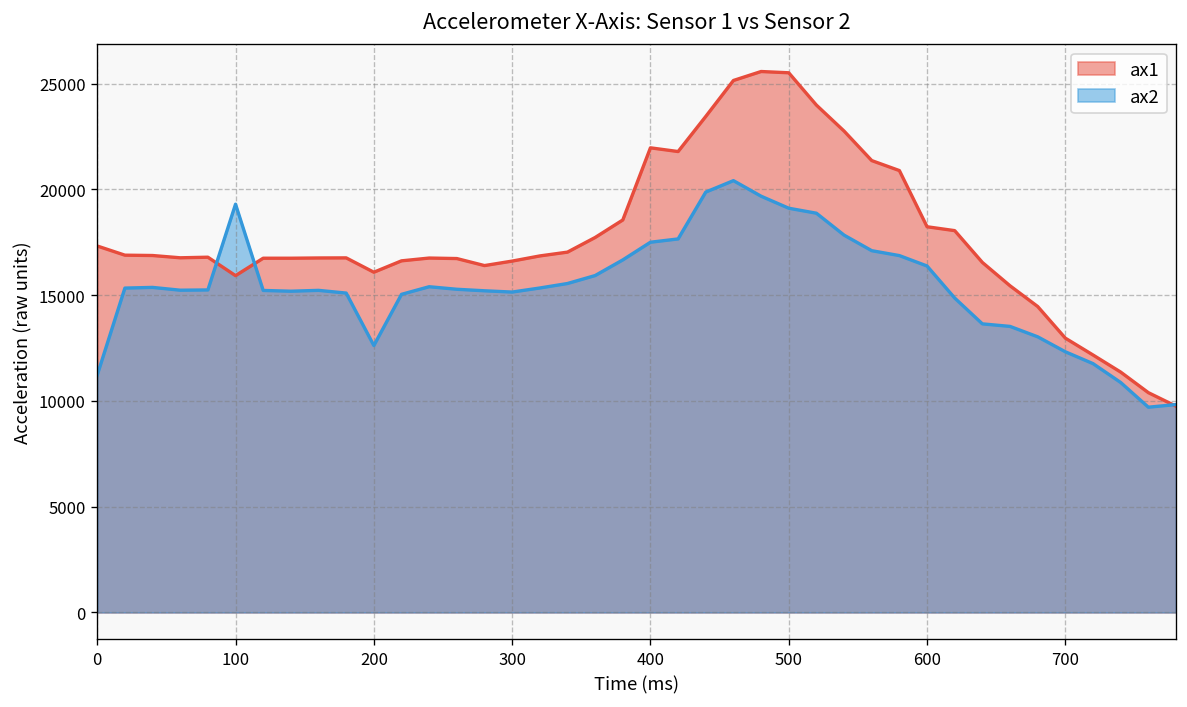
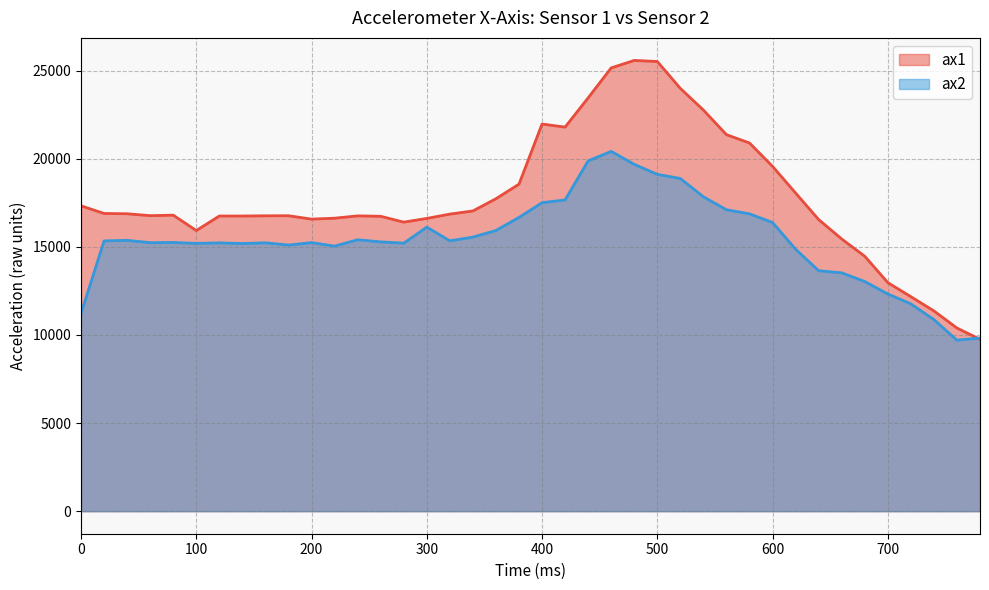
ax2, 100: 19300 -> 15200
ax1, 200: 16100 -> 16600
ax2, 200: 12600 -> 15200
ax2, 300: 15100 -> 16100
ax1, 600: 18200 -> 19600
